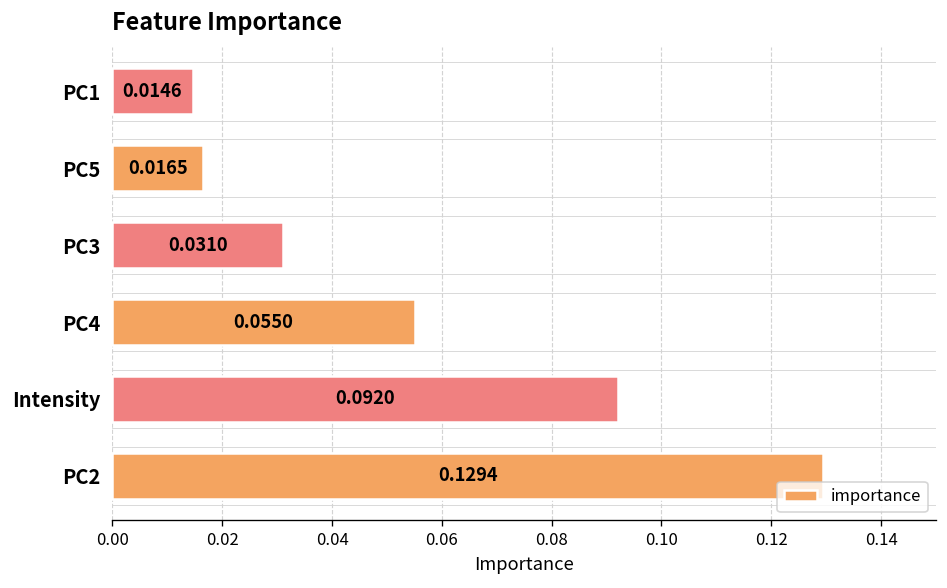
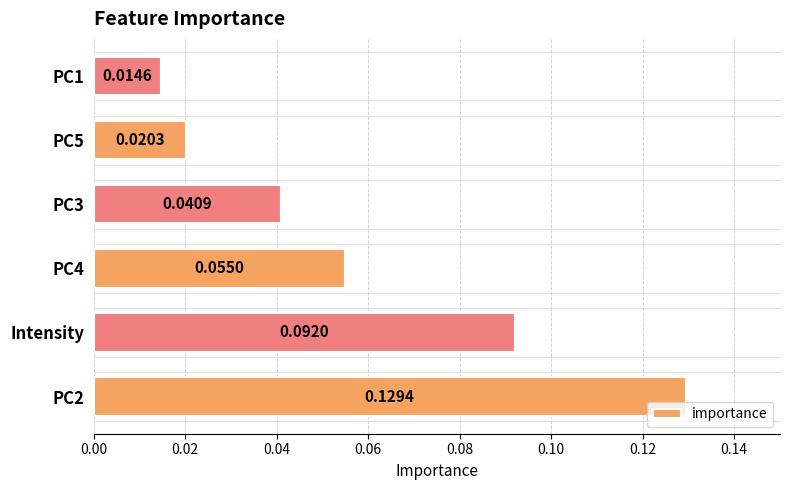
PC5: 0.0165 -> 0.0203
PC3: 0.0310 -> 0.0409
